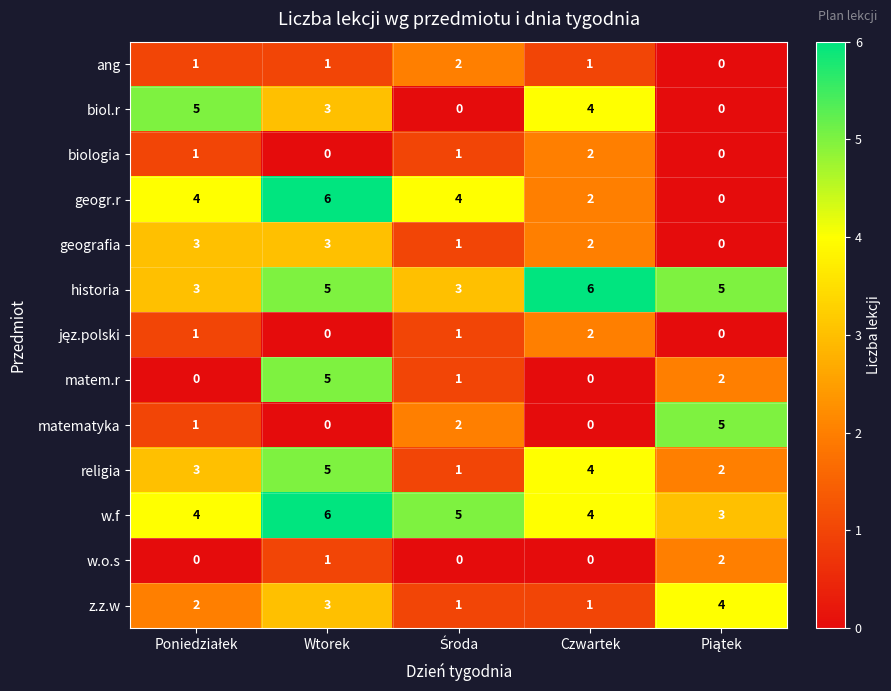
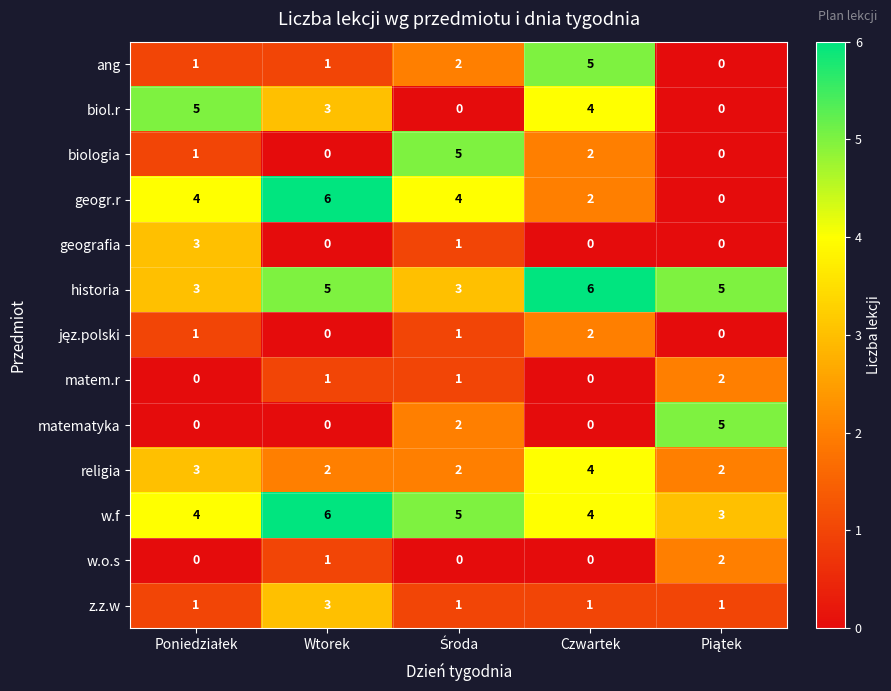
ang, Czwartek: 1 -> 5
biologia, Środa: 1 -> 5
geografia, Wtorek: 3 -> 0
geografia, Czwartek: 2 -> 0
matem.r, Wtorek: 5 -> 1
matematyka, Poniedziałek: 1 -> 0
religia, Wtorek: 5 -> 2
religia, Środa: 1 -> 2
z.z.w, Poniedziałek: 2 -> 1
z.z.w, Piątek: 4 -> 1
